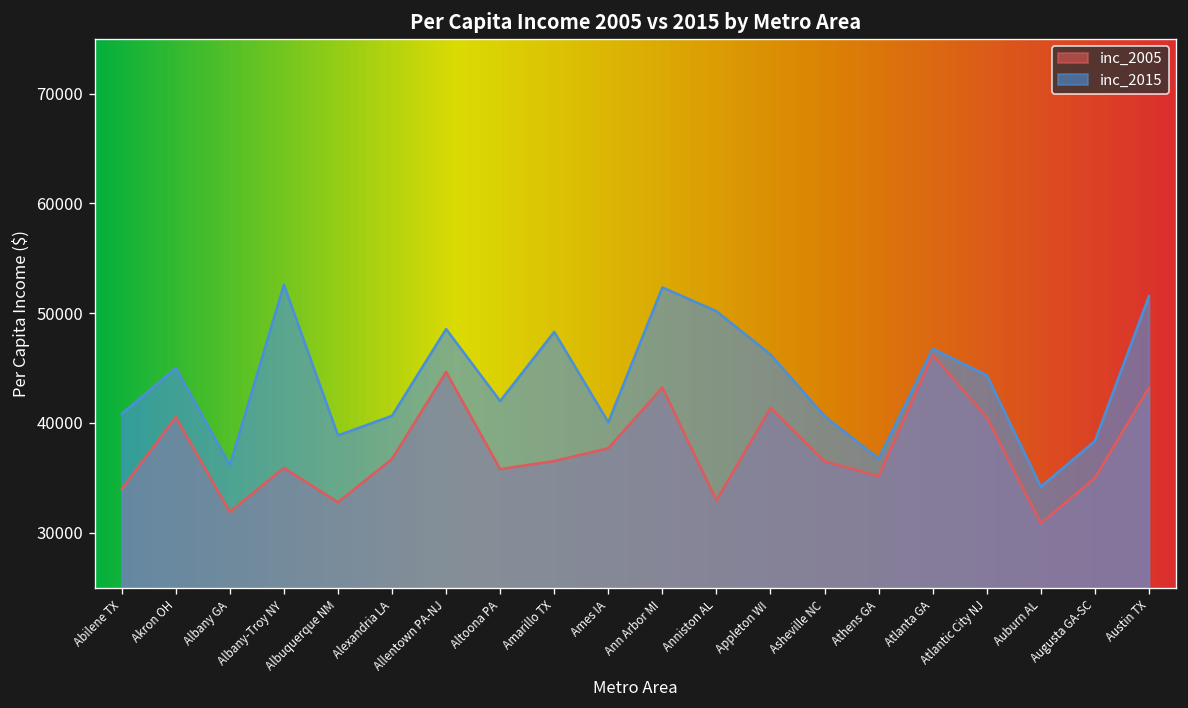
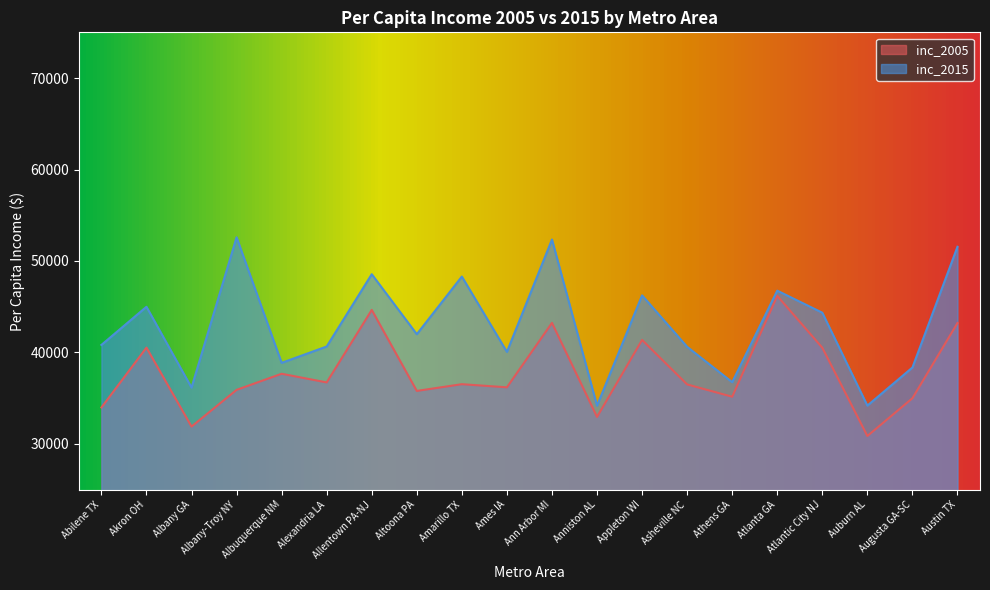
inc_2005, Albuquerque NM: 33000 -> 38000
inc_2005, Ames IA: 38000 -> 36000
inc_2015, Anniston AL: 50000 -> 34000
